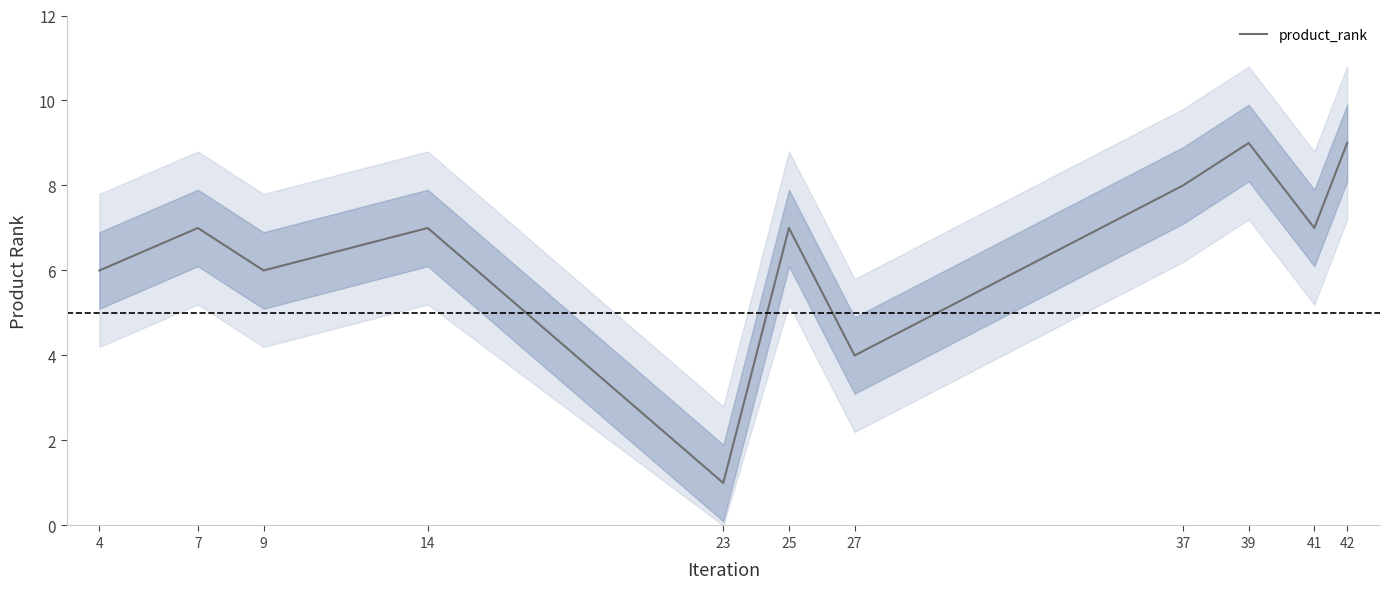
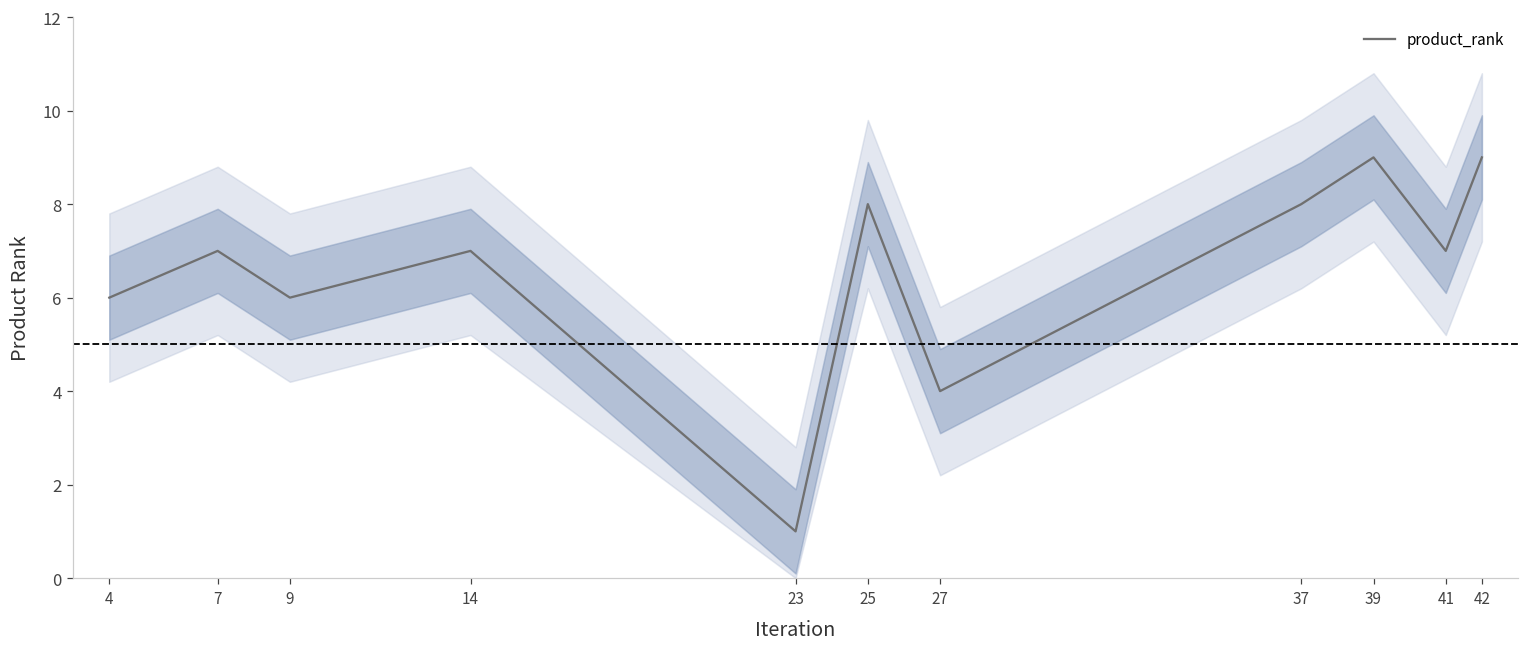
product_rank, 25: 7 -> 8
